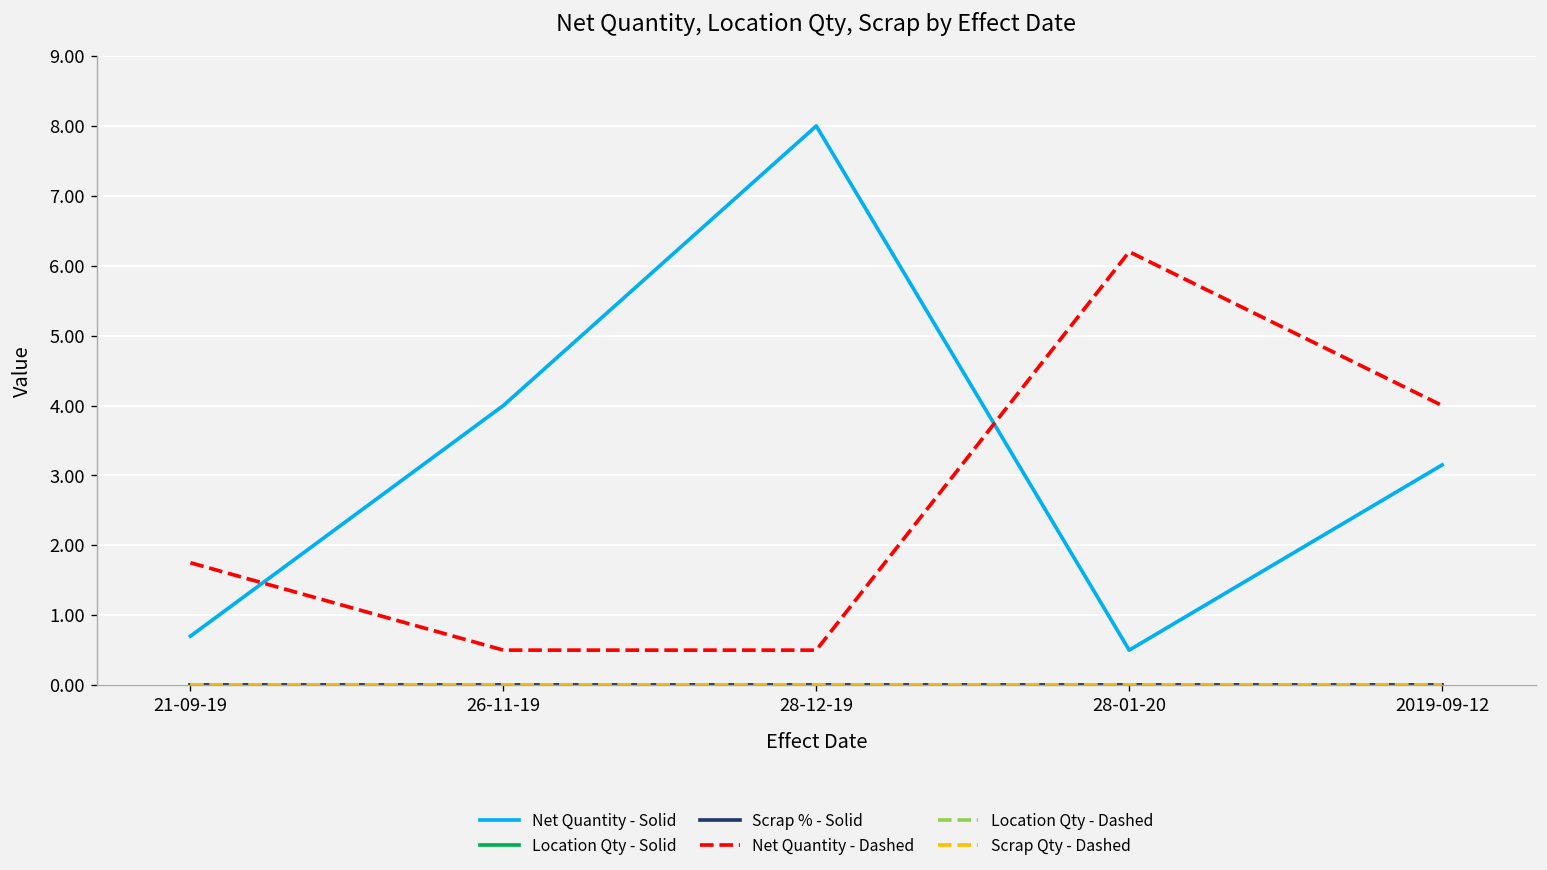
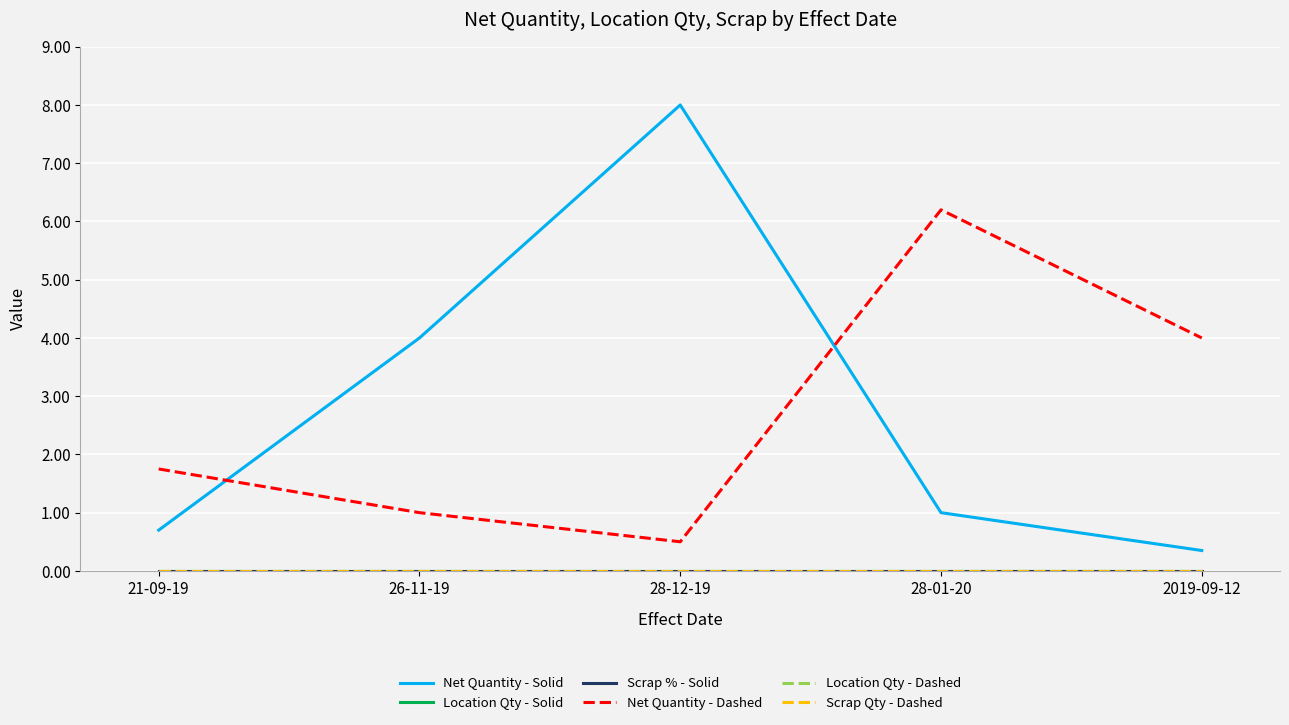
Net Quantity - Dashed, 26-11-19: 0.5 -> 1.0
Net Quantity - Solid, 28-01-20: 0.5 -> 1.0
Net Quantity - Solid, 2019-09-12: 3.2 -> 0.4
